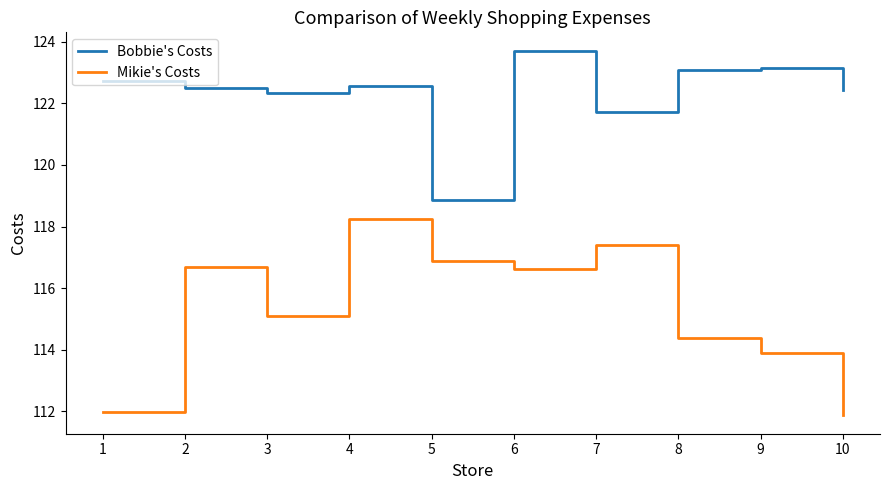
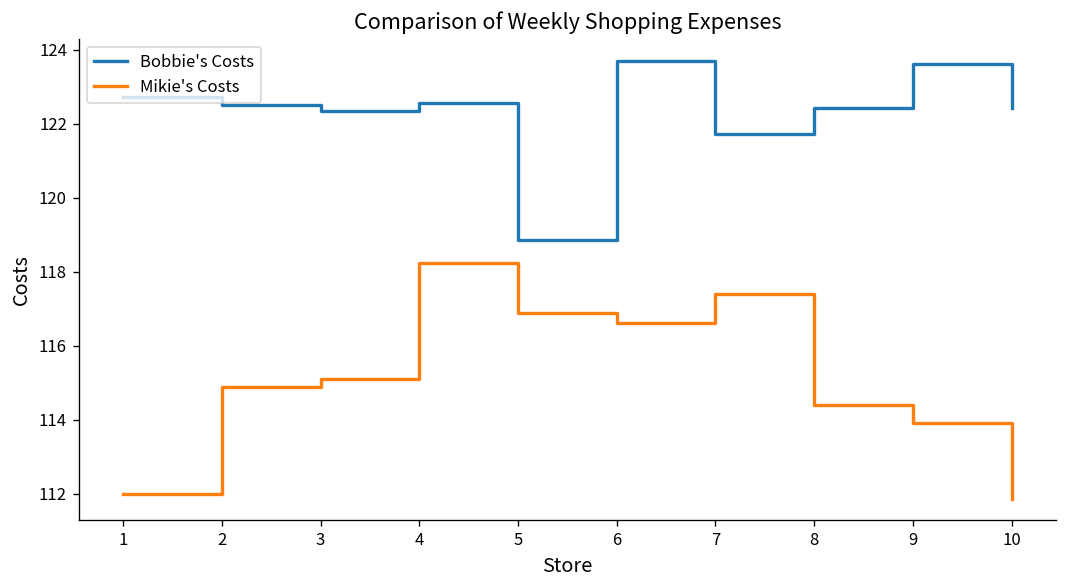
Mikie's Costs, 2: 116.7 -> 114.9
Bobbie's Costs, 8: 123.1 -> 122.4
Bobbie's Costs, 9: 123.1 -> 123.6
